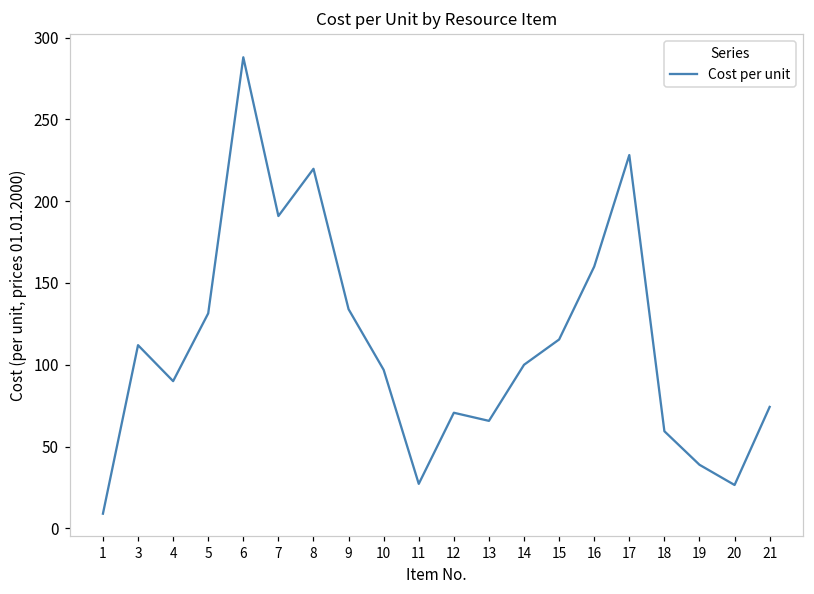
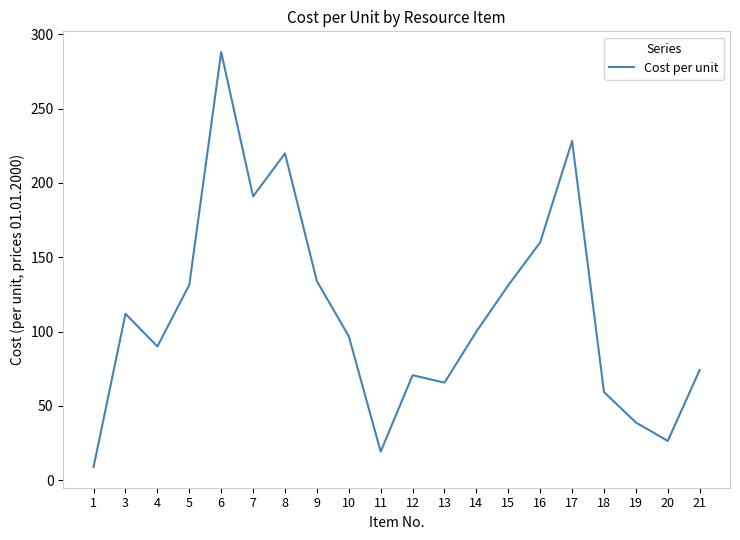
11: 27 -> 19
15: 115 -> 131
